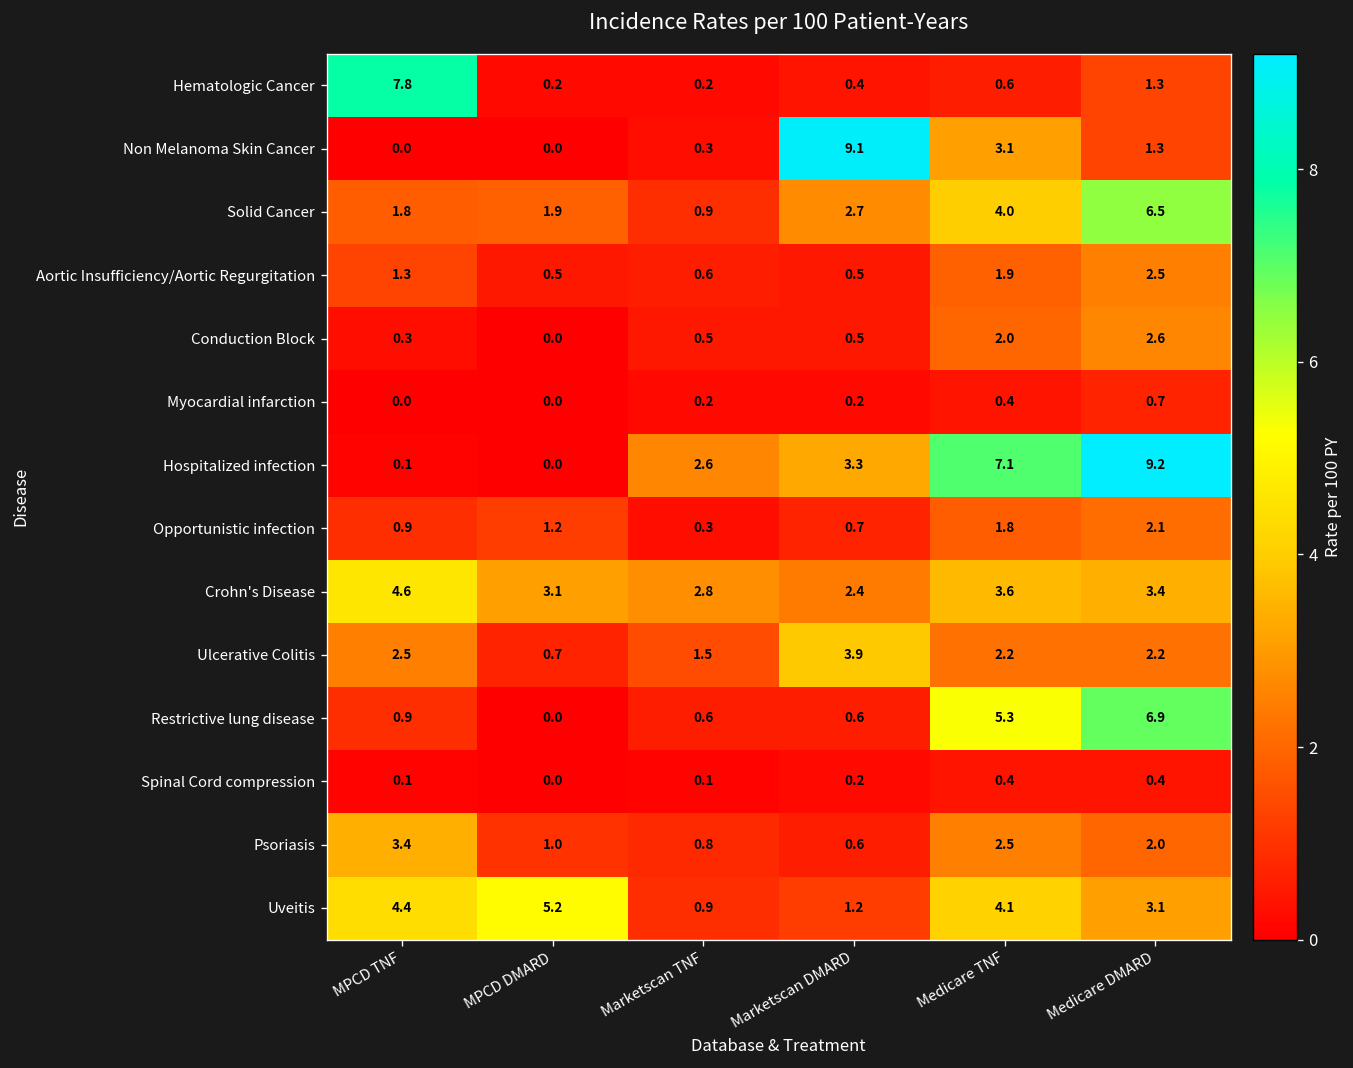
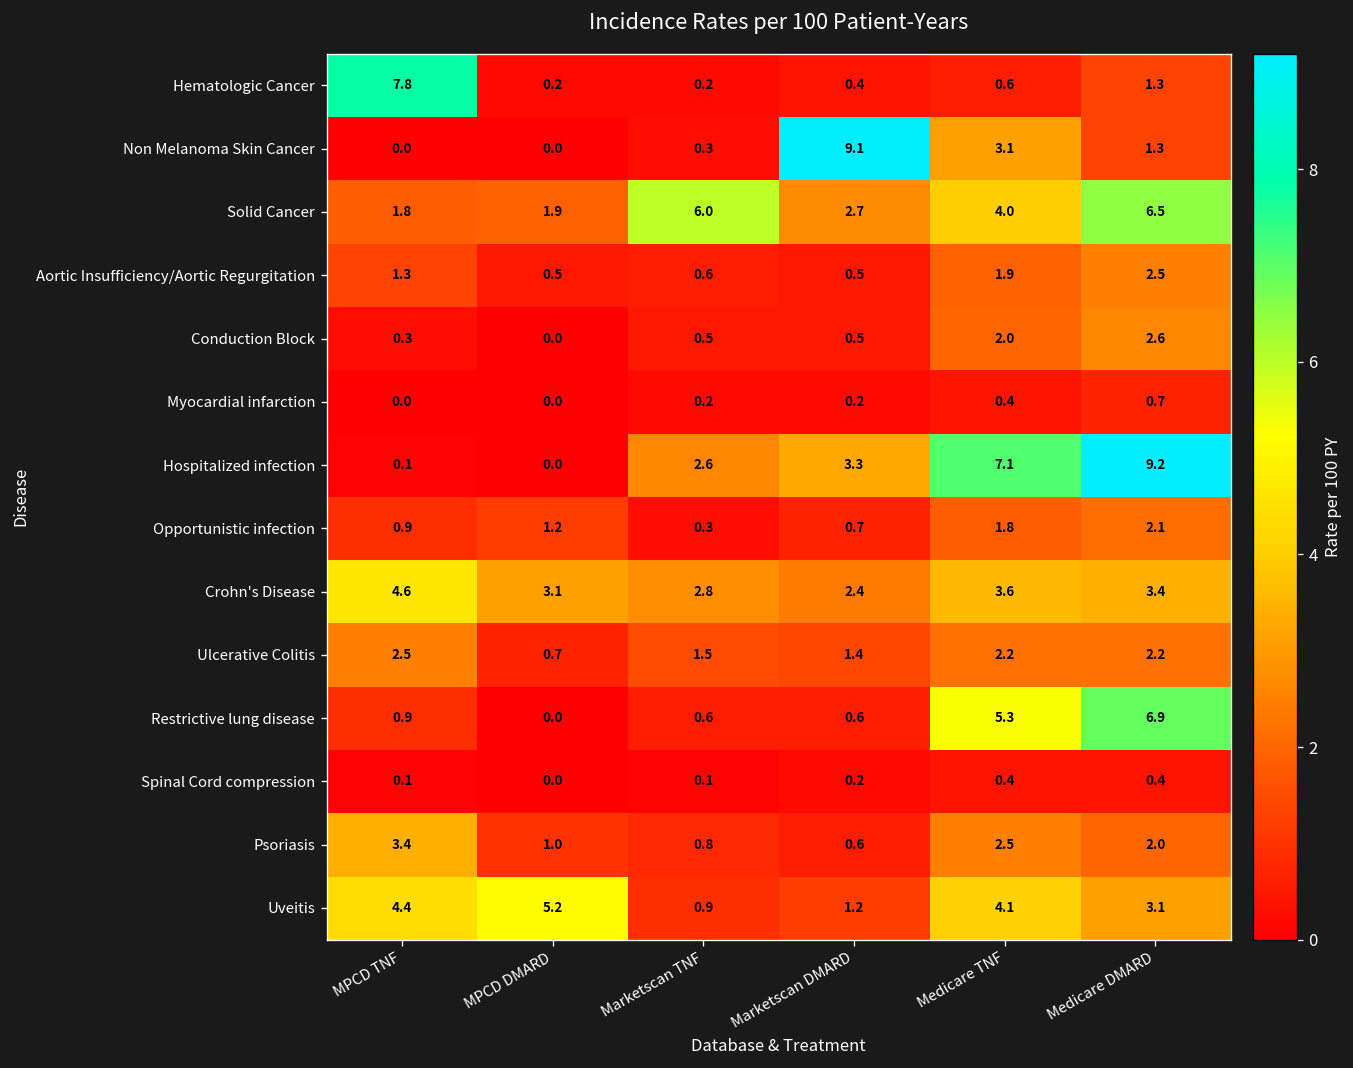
Solid Cancer, Marketscan TNF: 0.9 -> 6.0
Ulcerative Colitis, Marketscan DMARD: 3.9 -> 1.4
